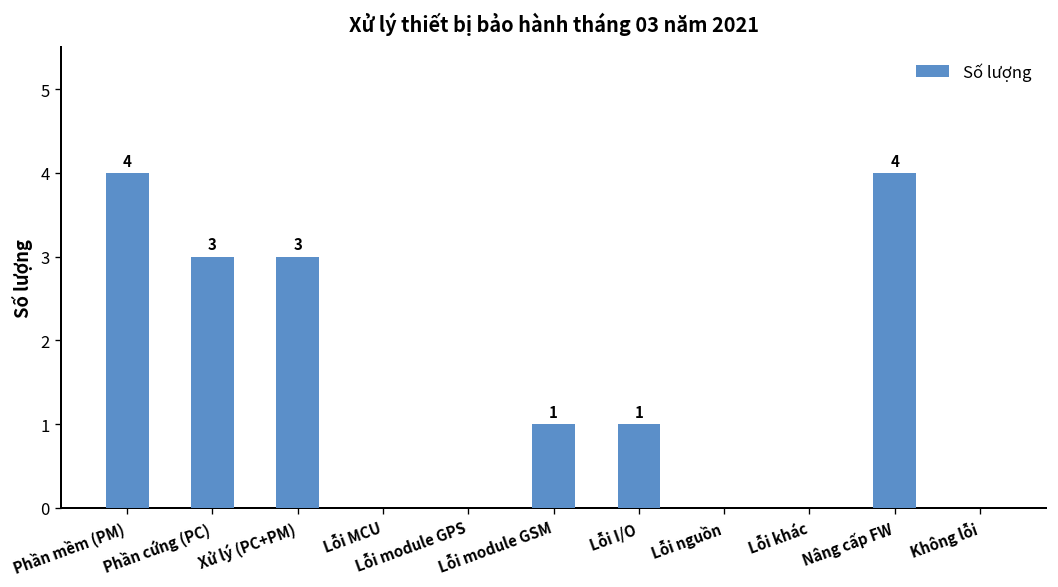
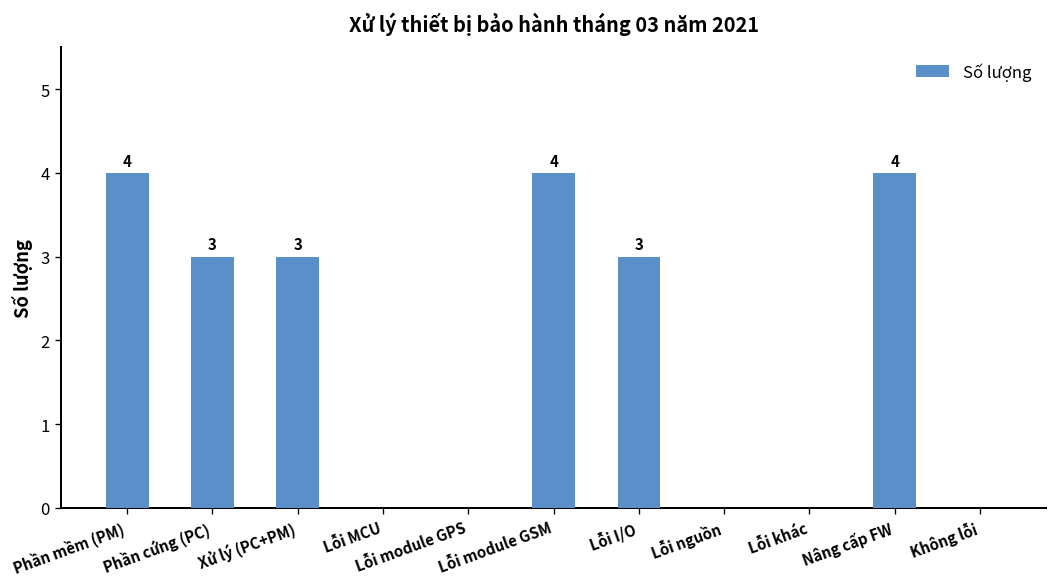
Lỗi module GSM: 1 -> 4
Lỗi I/O: 1 -> 3
